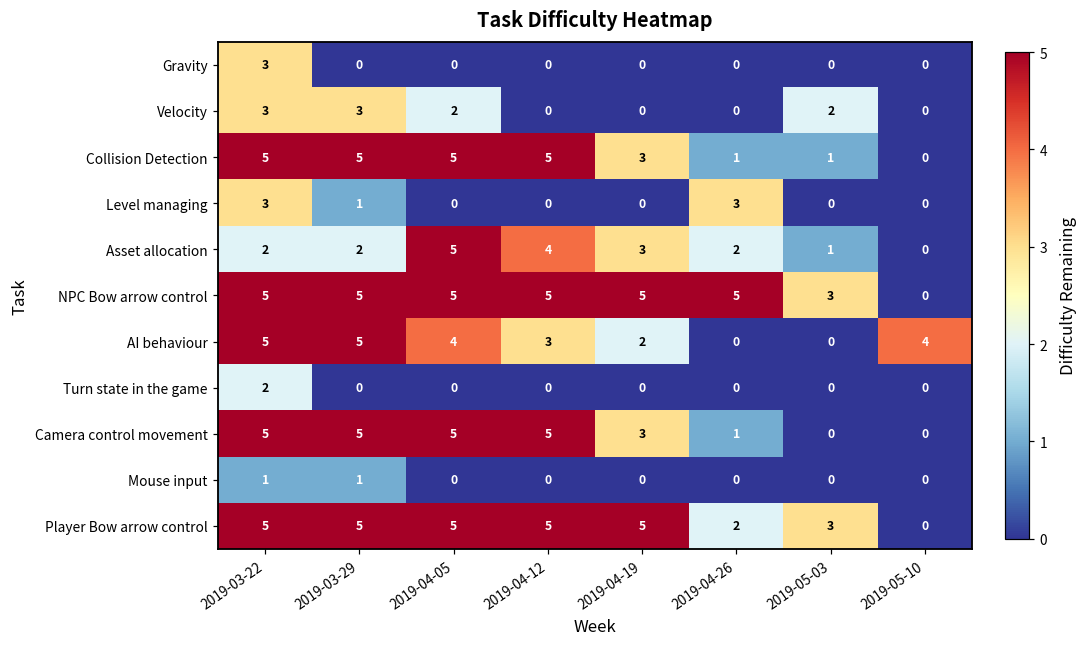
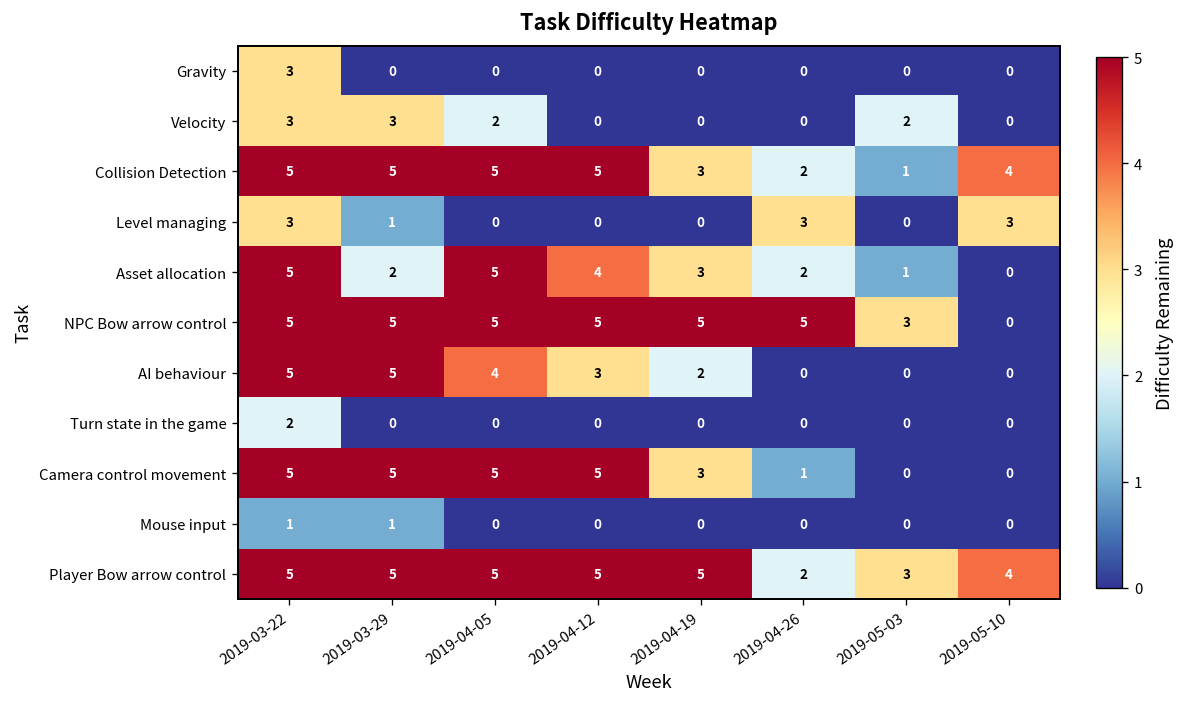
Collision Detection, 2019-04-26: 1 -> 2
Collision Detection, 2019-05-10: 0 -> 4
Level managing, 2019-05-10: 0 -> 3
Asset allocation, 2019-03-22: 2 -> 5
AI behaviour, 2019-05-10: 4 -> 0
Player Bow arrow control, 2019-05-10: 0 -> 4
